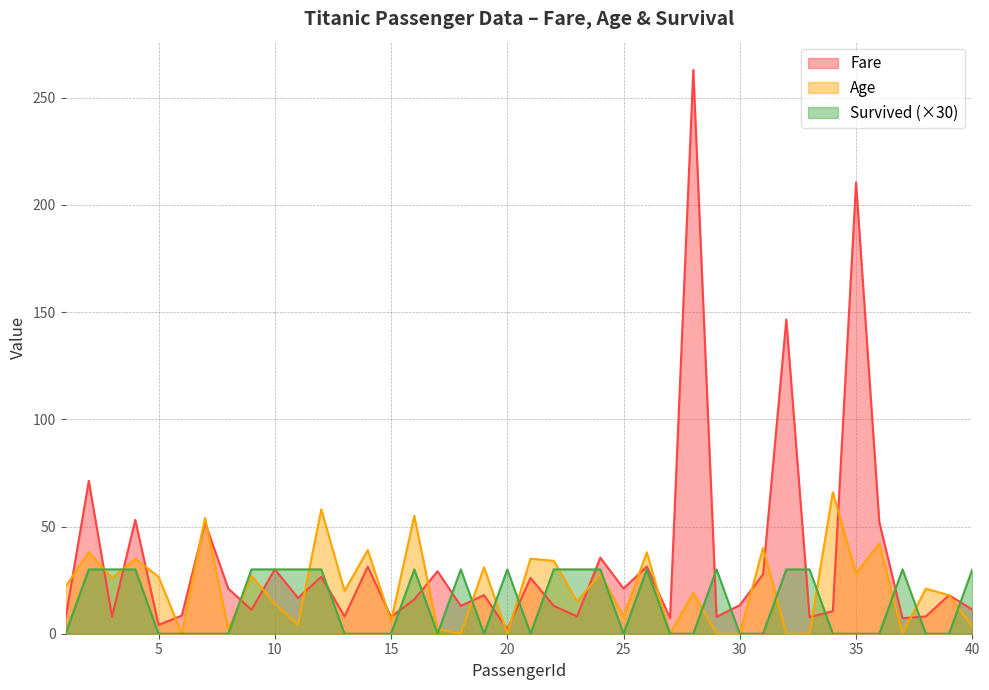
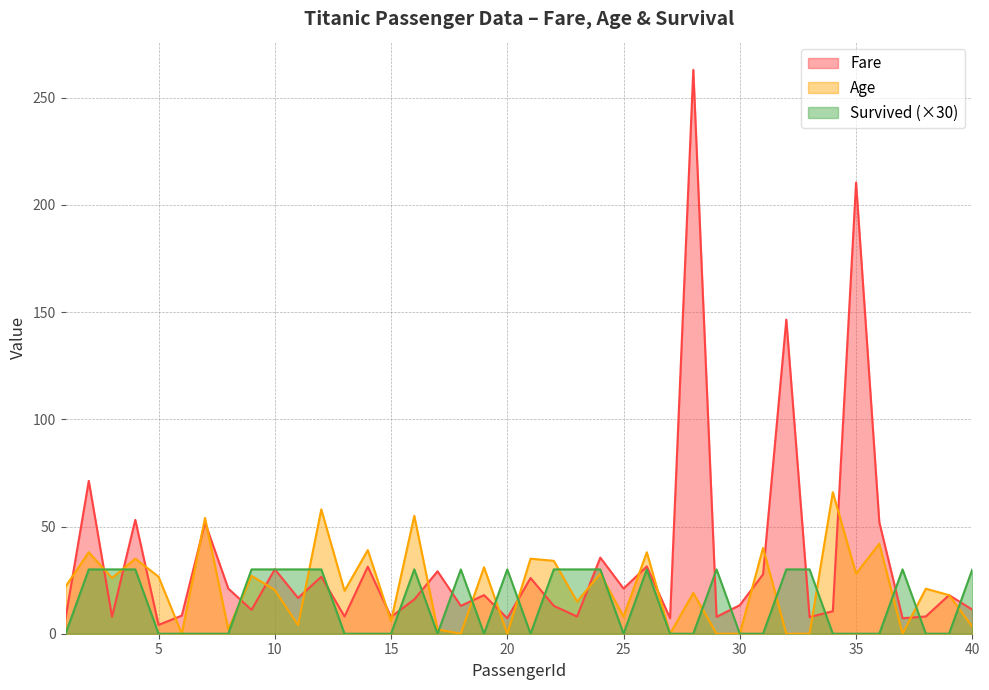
Age, 10: 14 -> 20
Fare, 20: 2 -> 7
